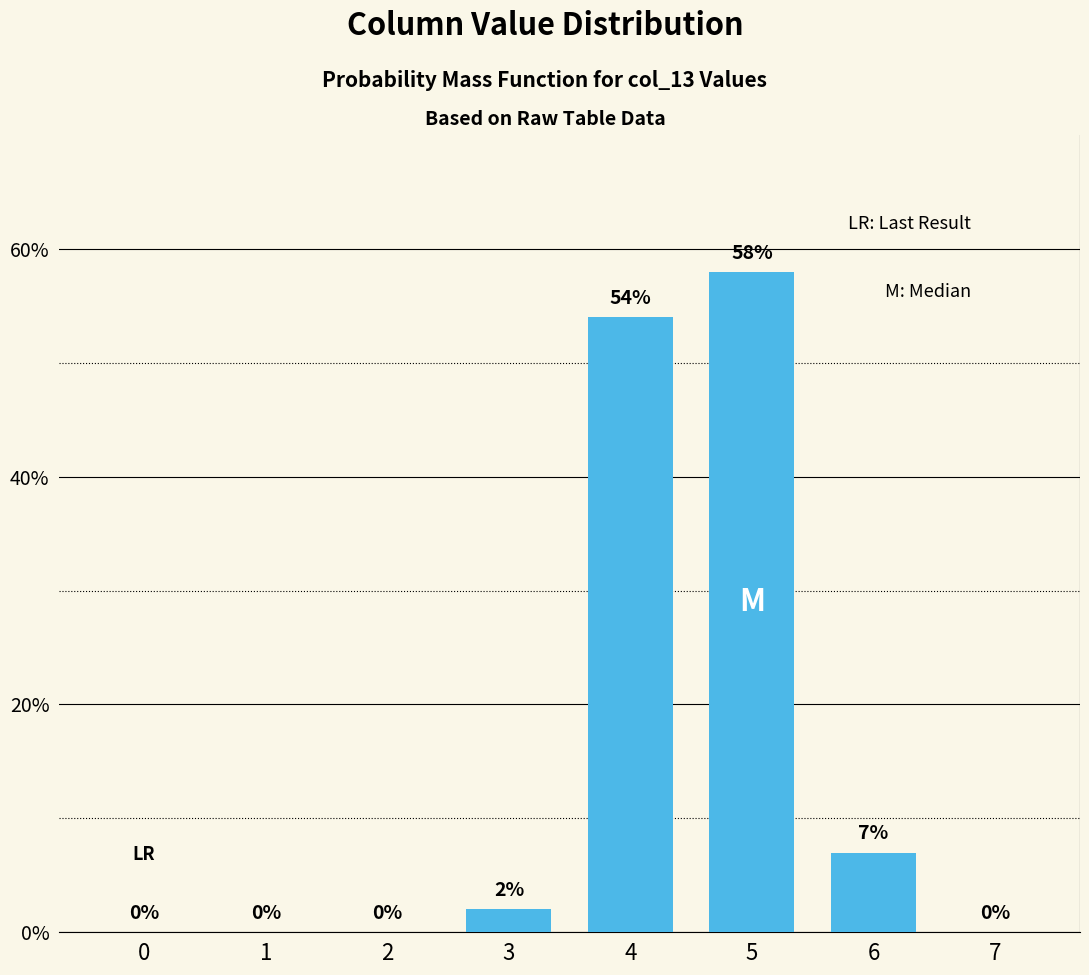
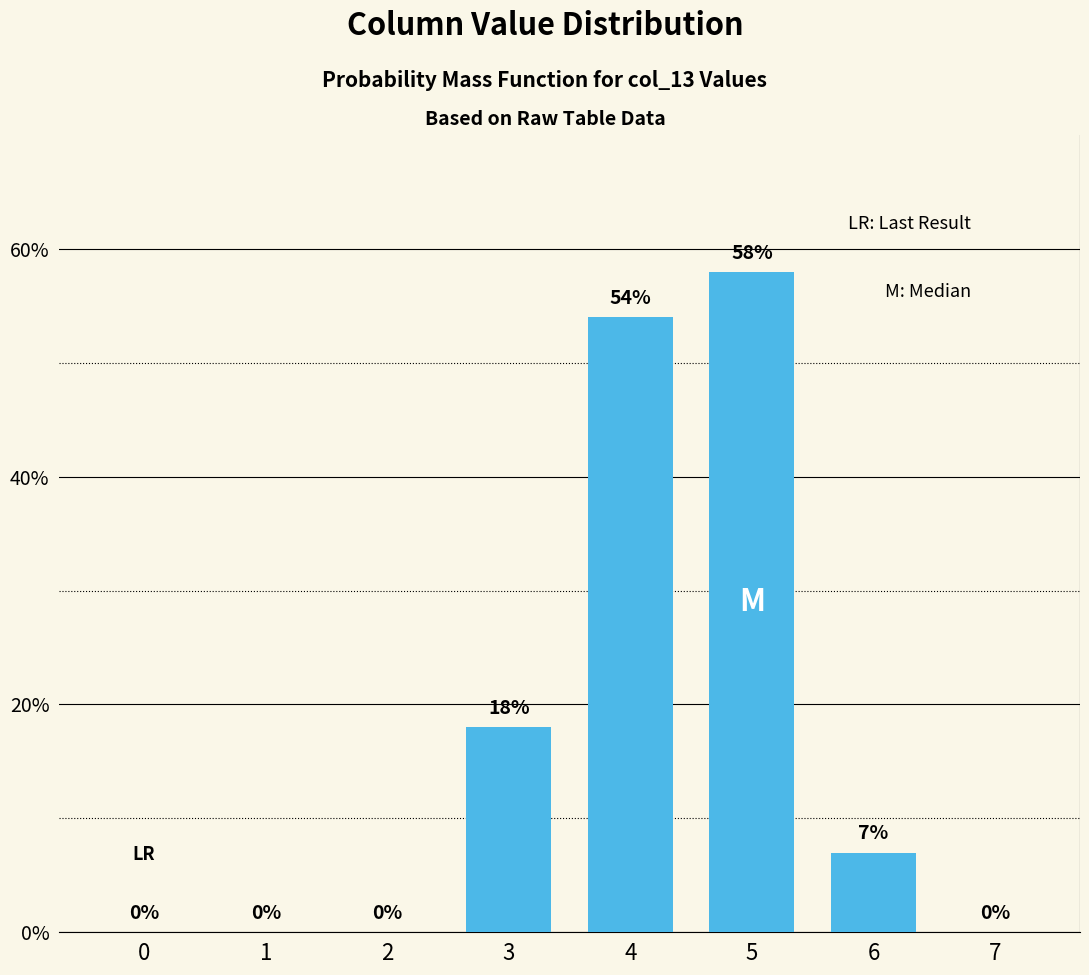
3: 2% -> 18%
